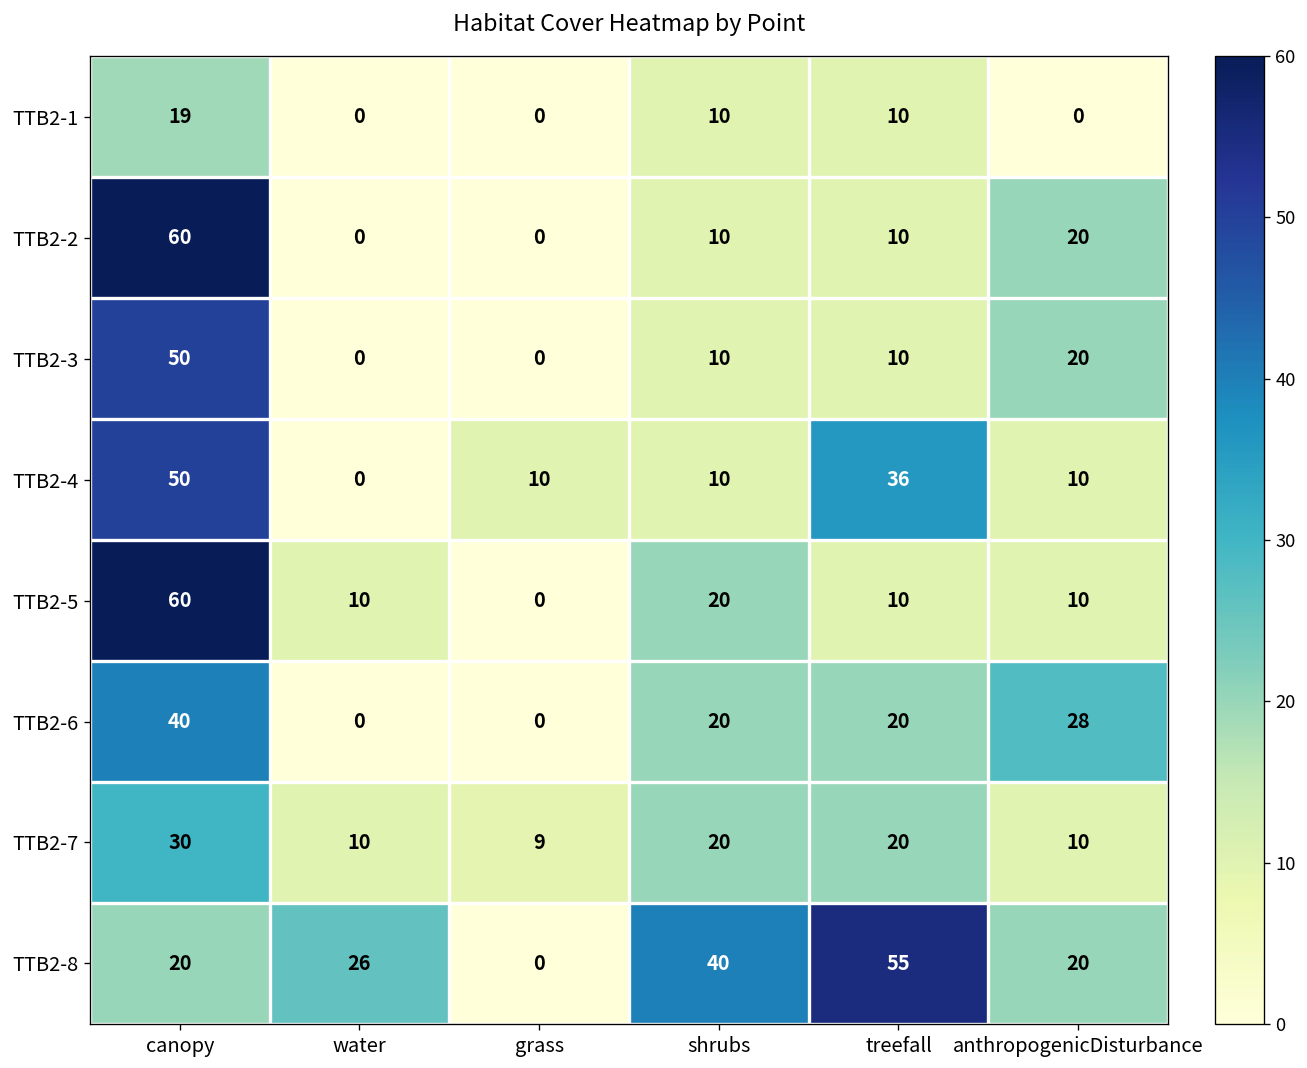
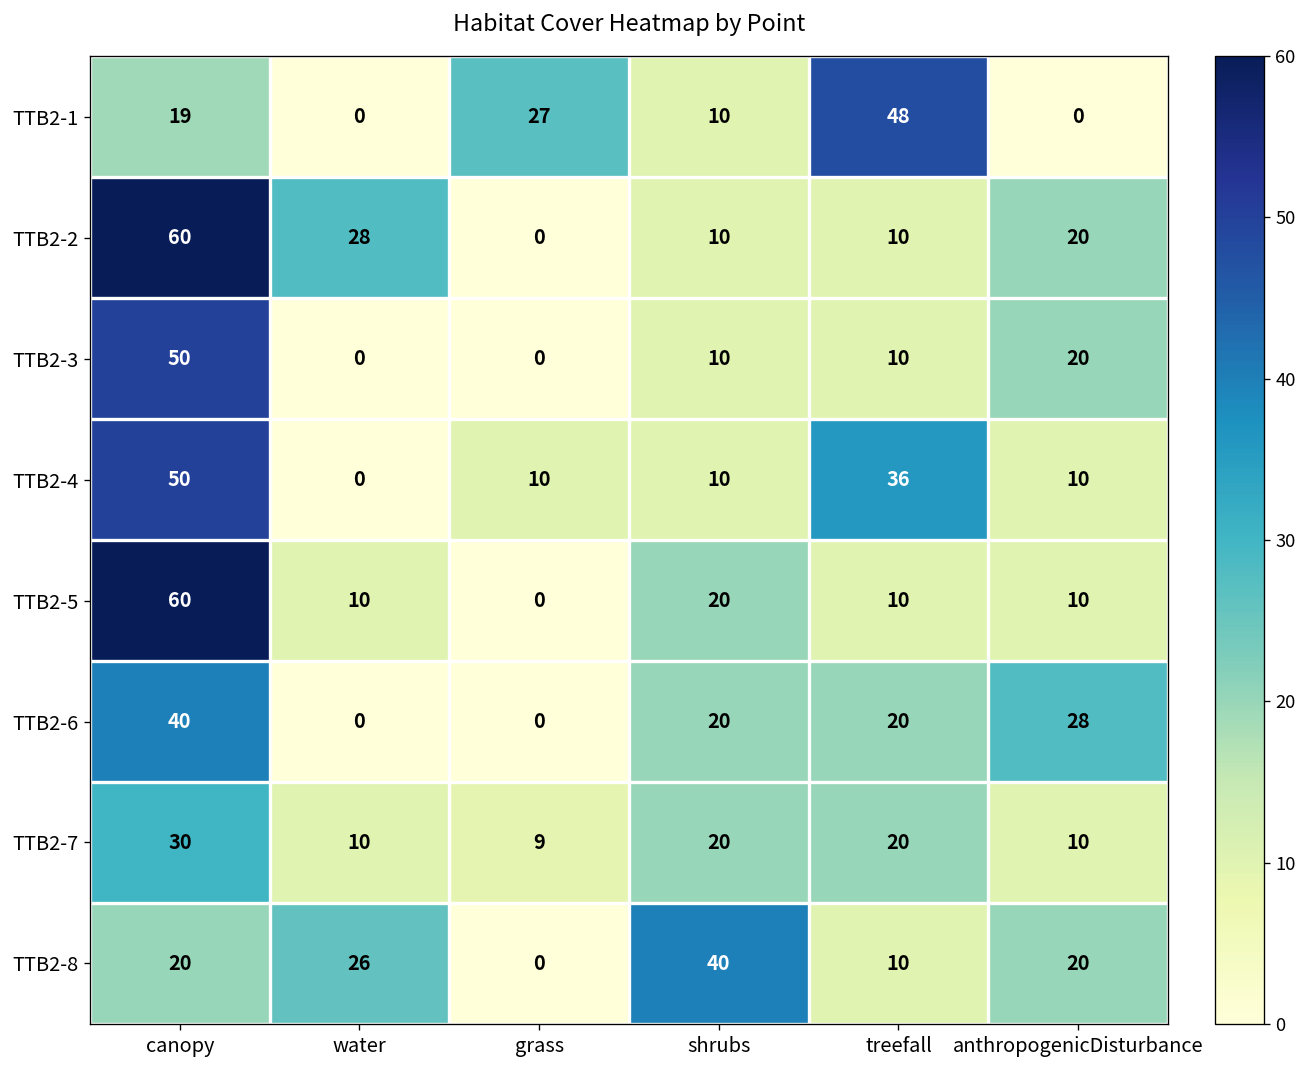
TTB2-1, grass: 0 -> 27
TTB2-1, treefall: 10 -> 48
TTB2-2, water: 0 -> 28
TTB2-8, treefall: 55 -> 10
